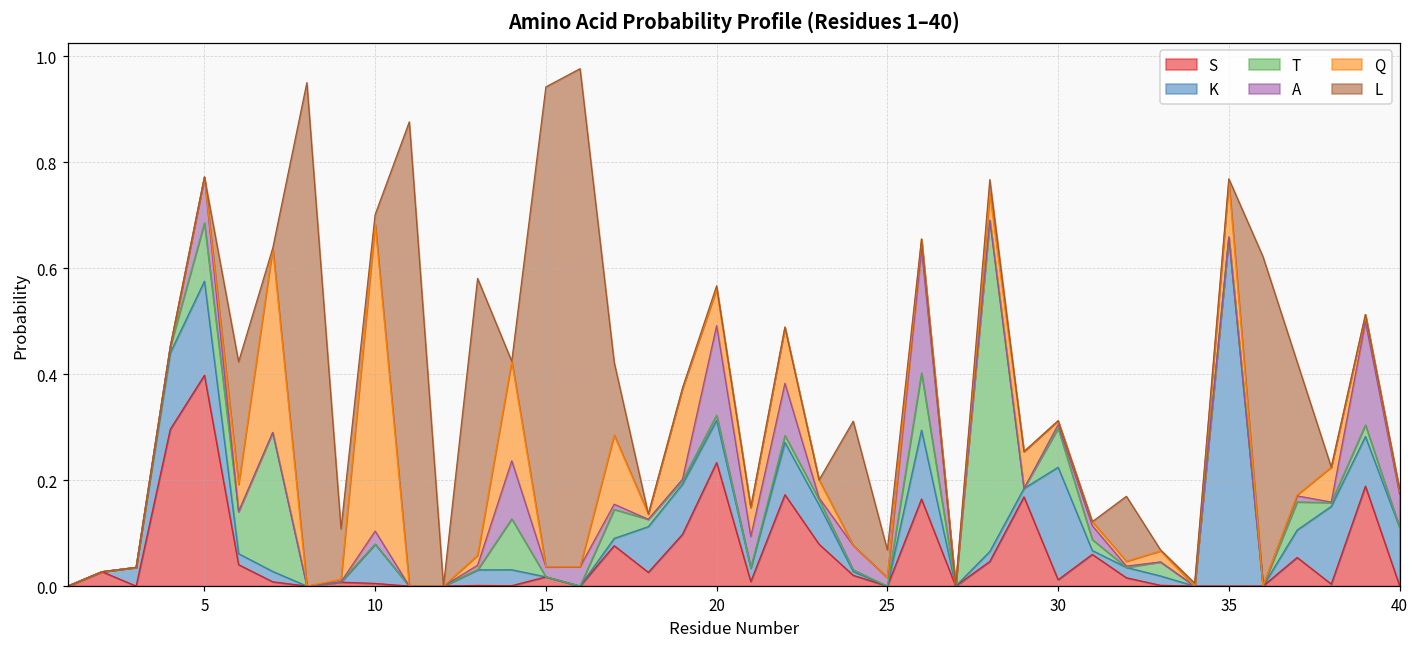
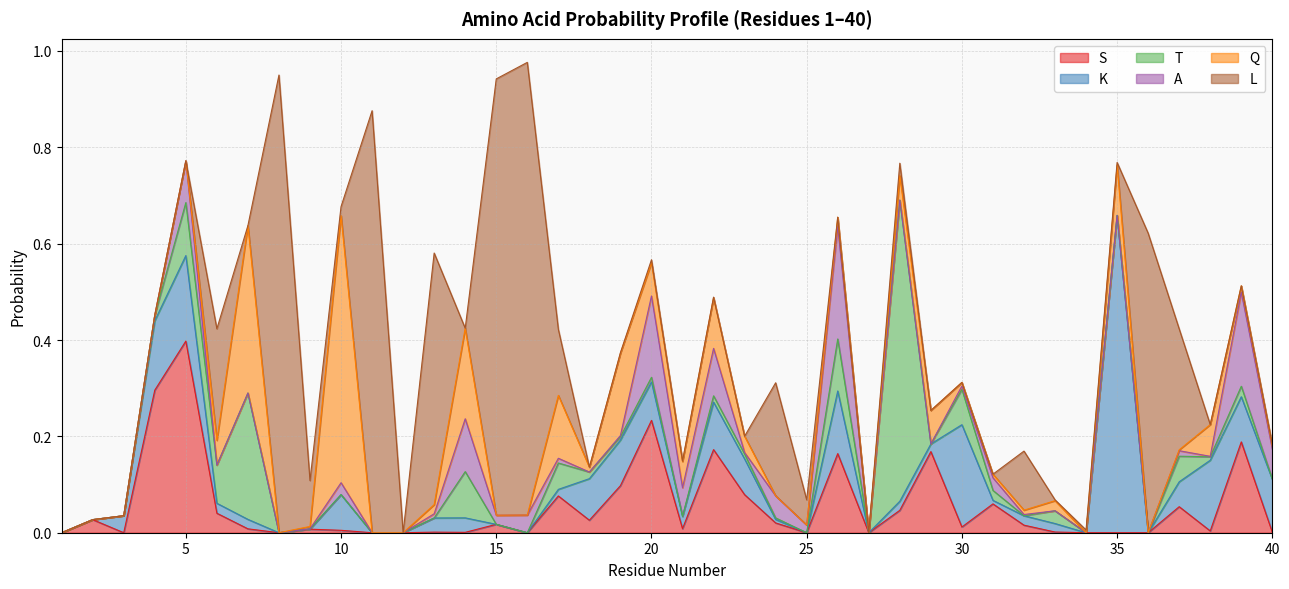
Q, 10: 0.58 -> 0.55
